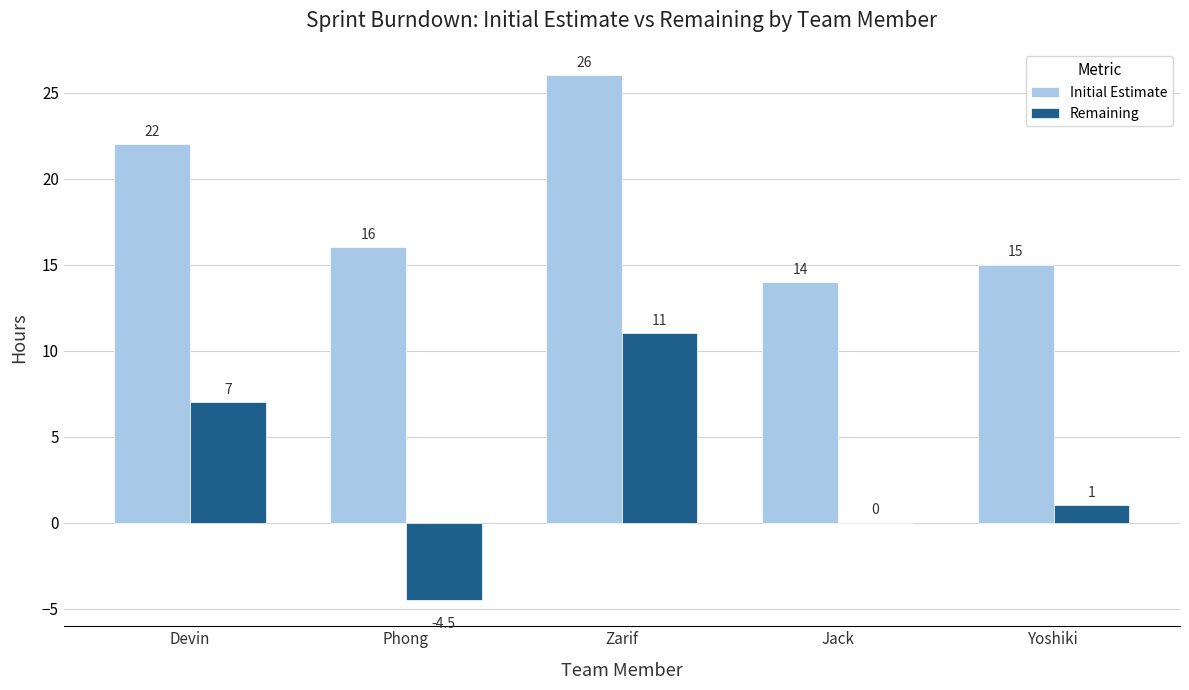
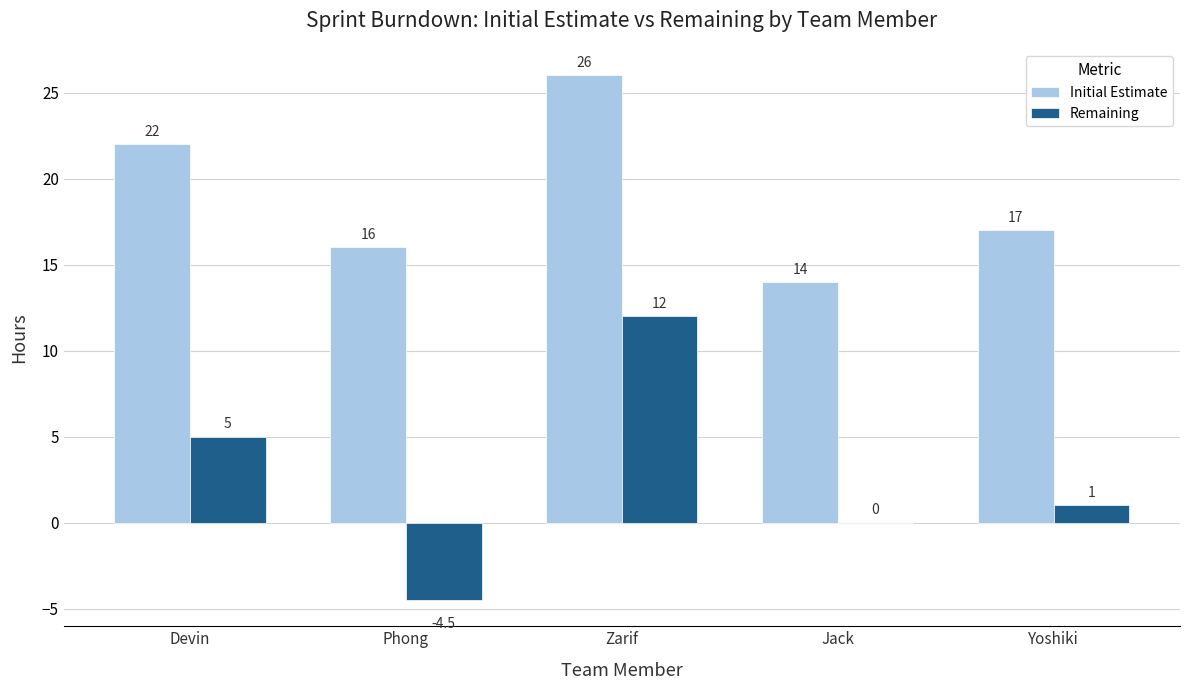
Remaining, Devin: 7 -> 5
Remaining, Zarif: 11 -> 12
Initial Estimate, Yoshiki: 15 -> 17
